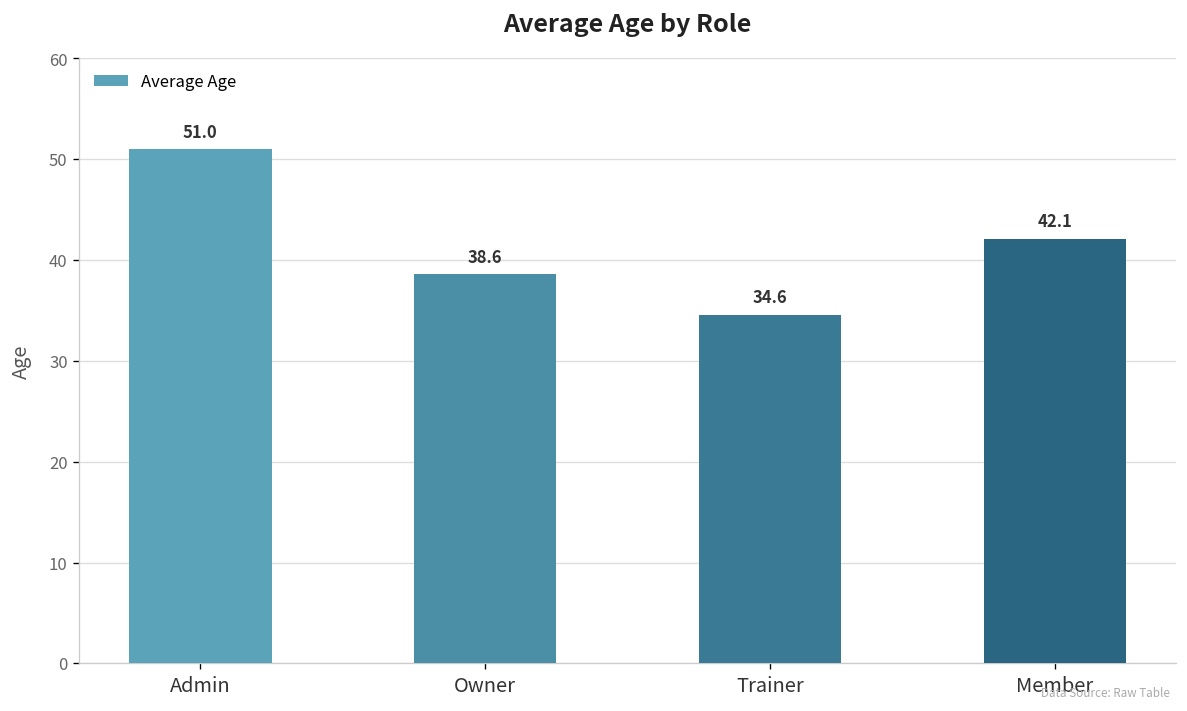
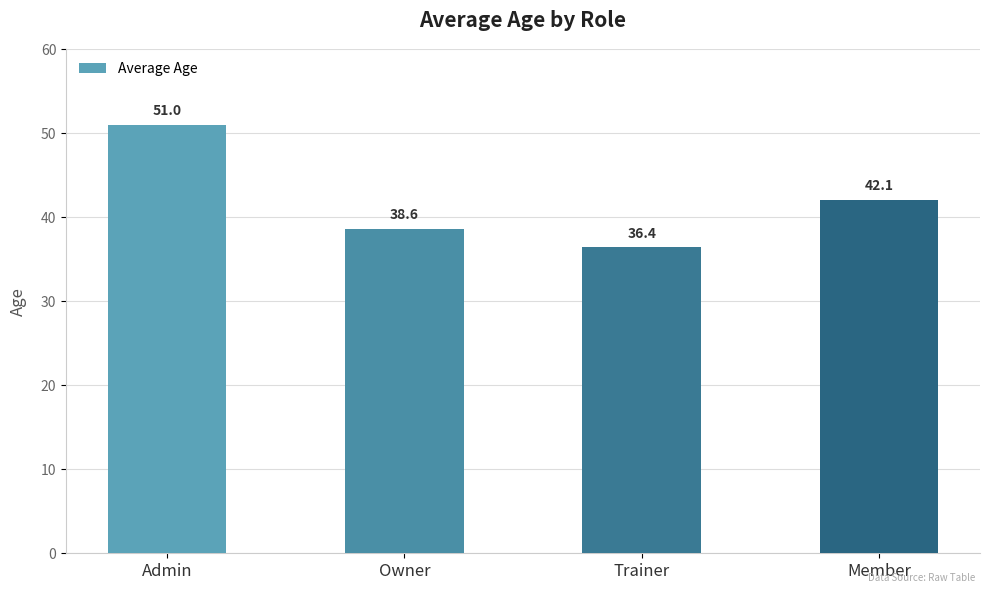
Trainer: 34.6 -> 36.4
